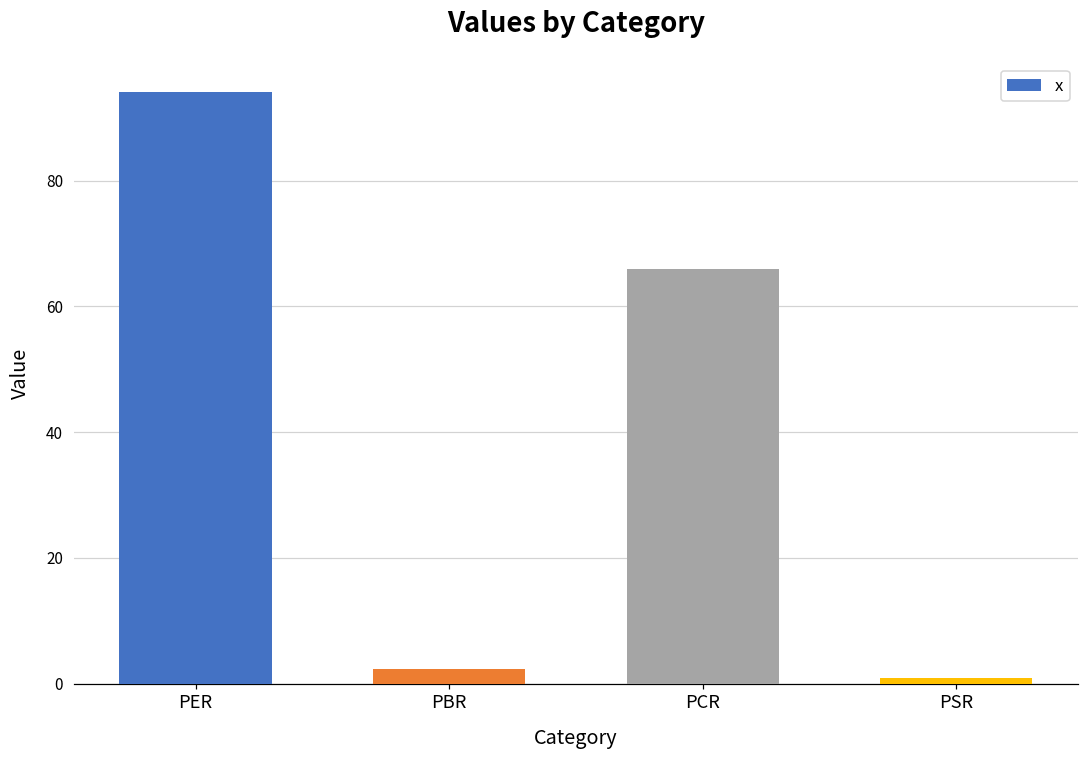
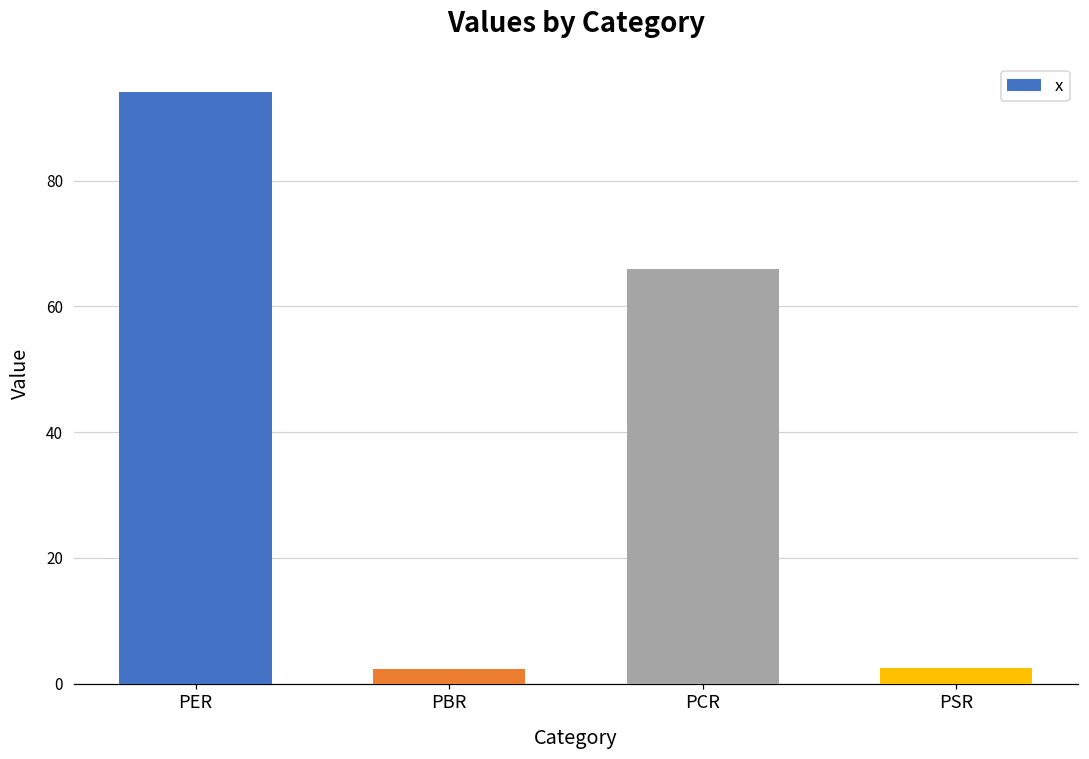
PSR: 1 -> 3
